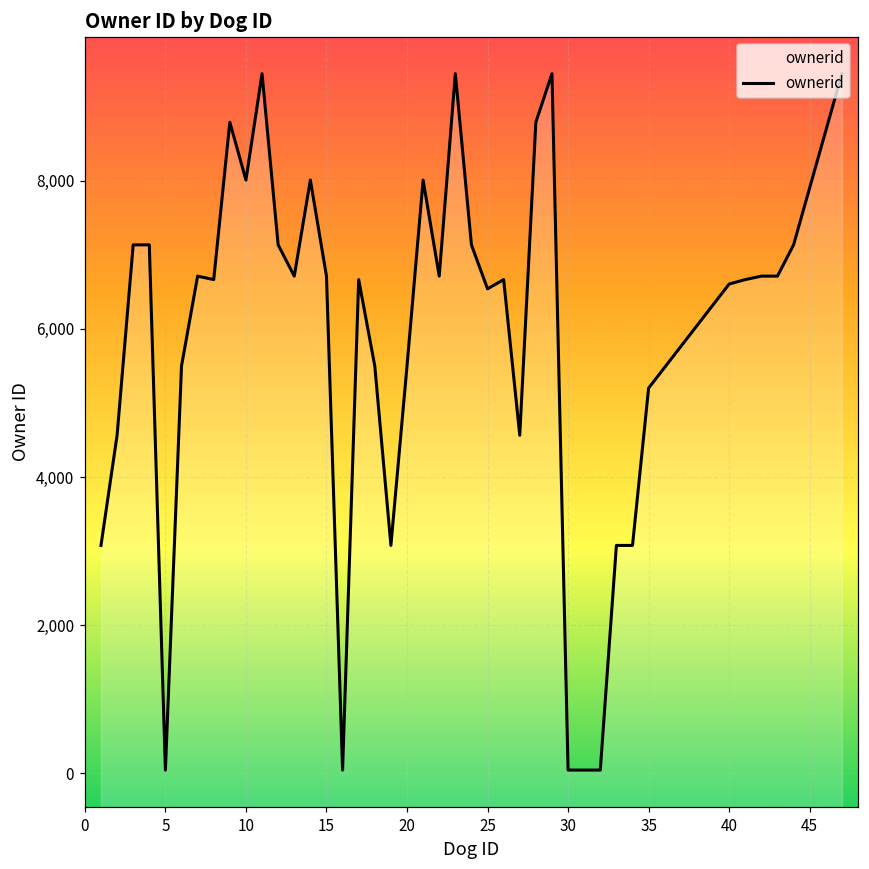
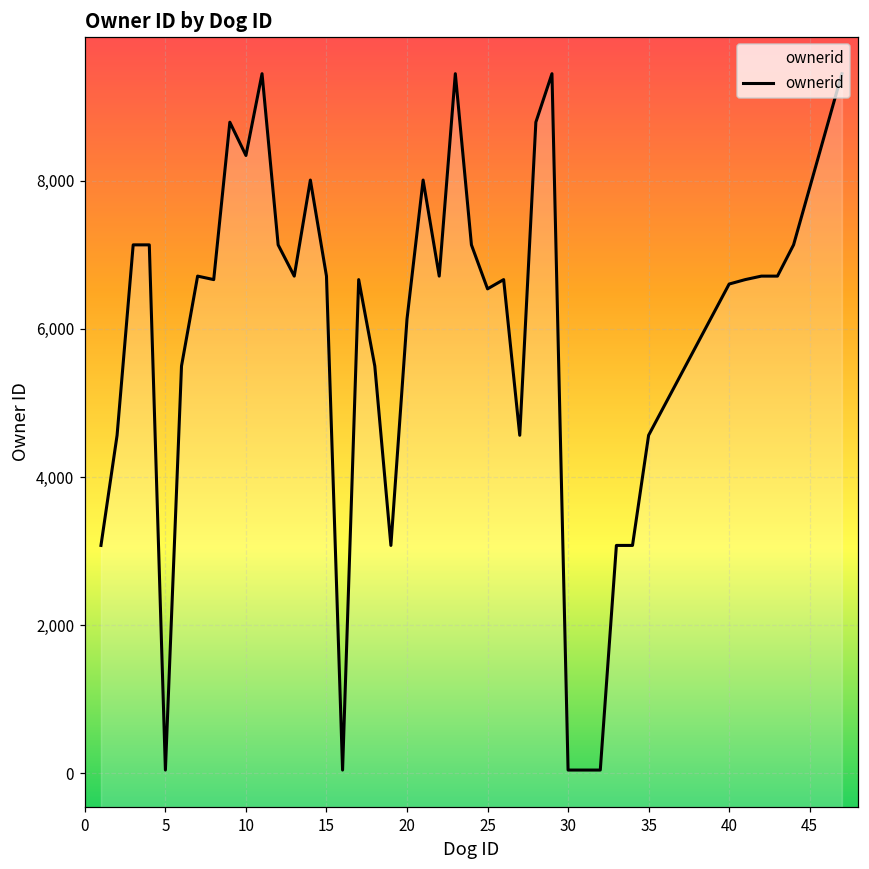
10: 8,000 -> 8,300
20: 5,500 -> 6,100
35: 5,200 -> 4,600
